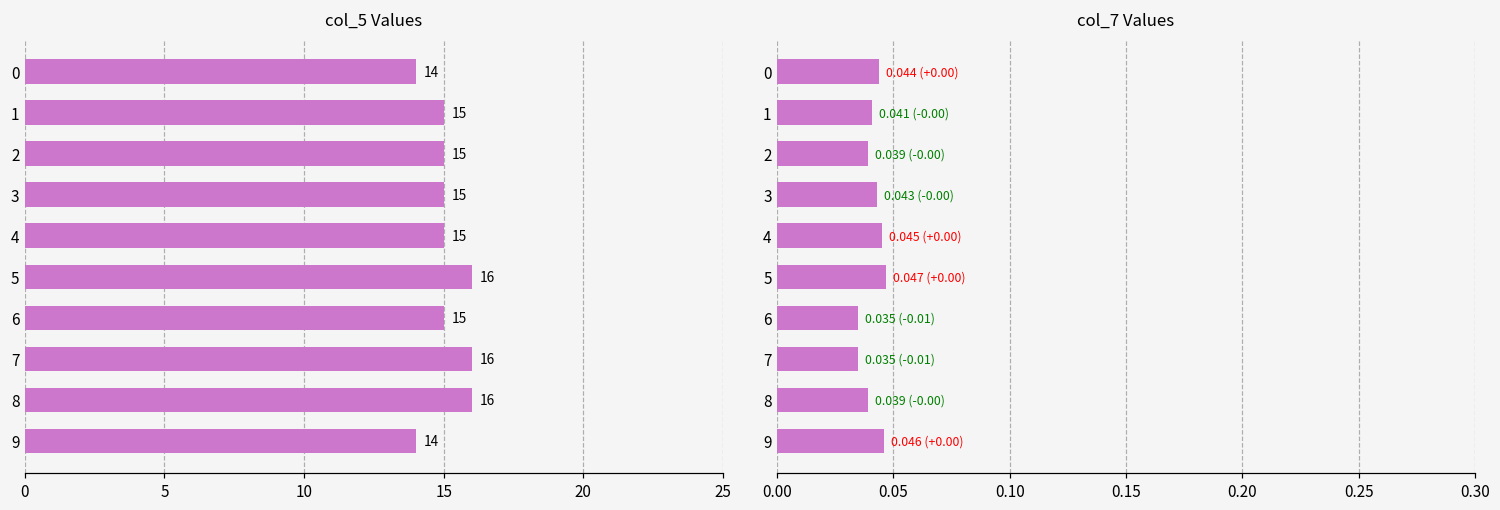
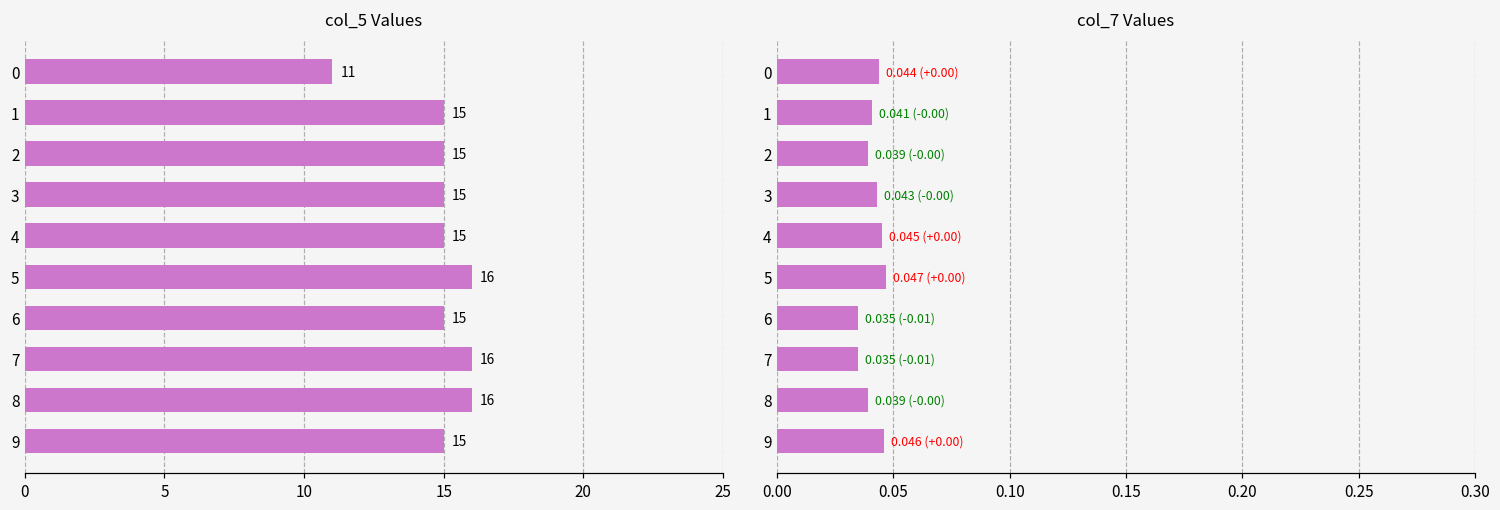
col_5 Values, 0: 14 -> 11
col_5 Values, 9: 14 -> 15
